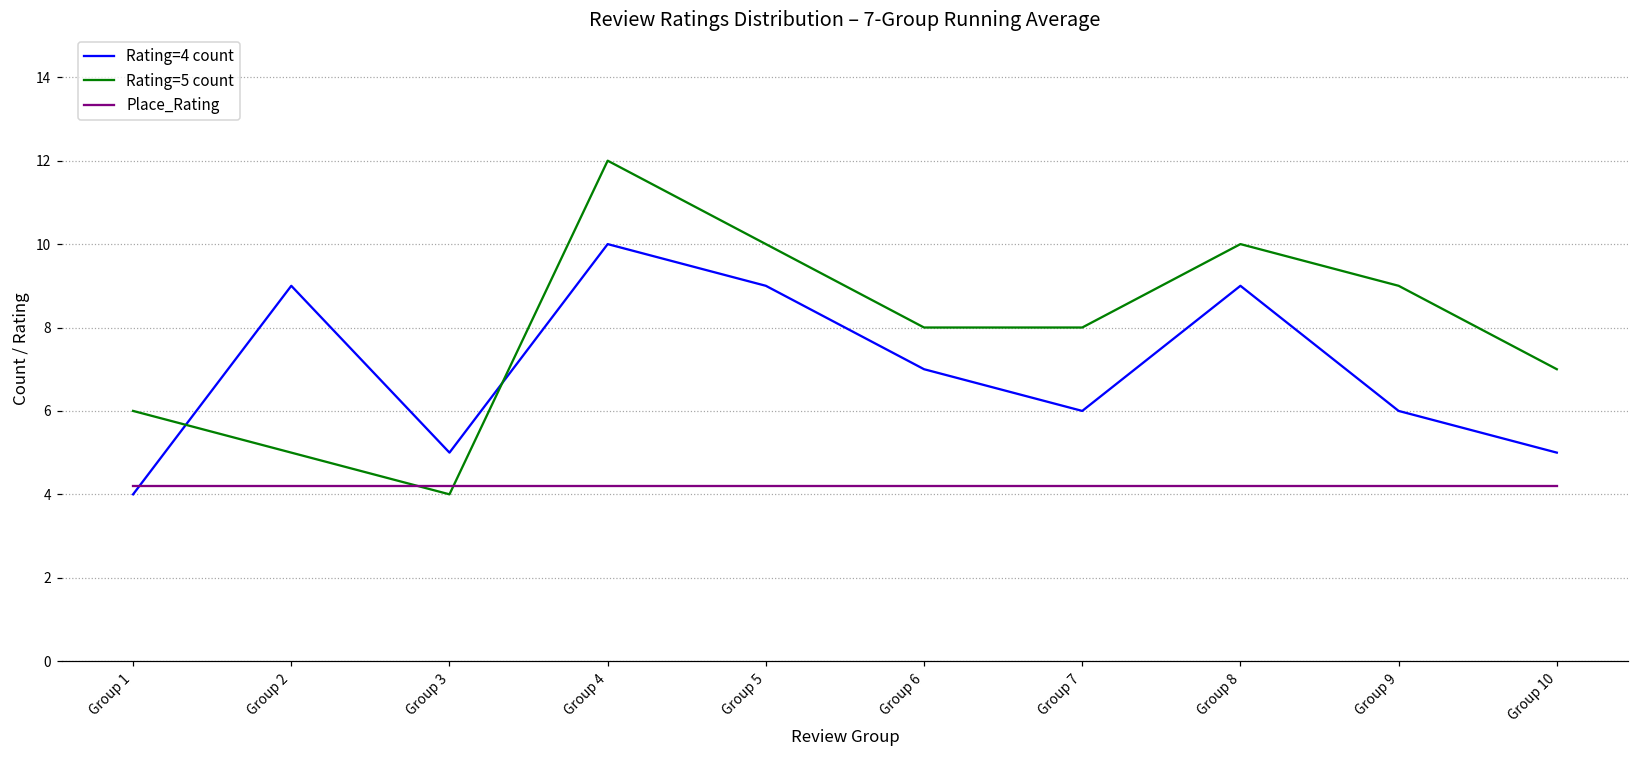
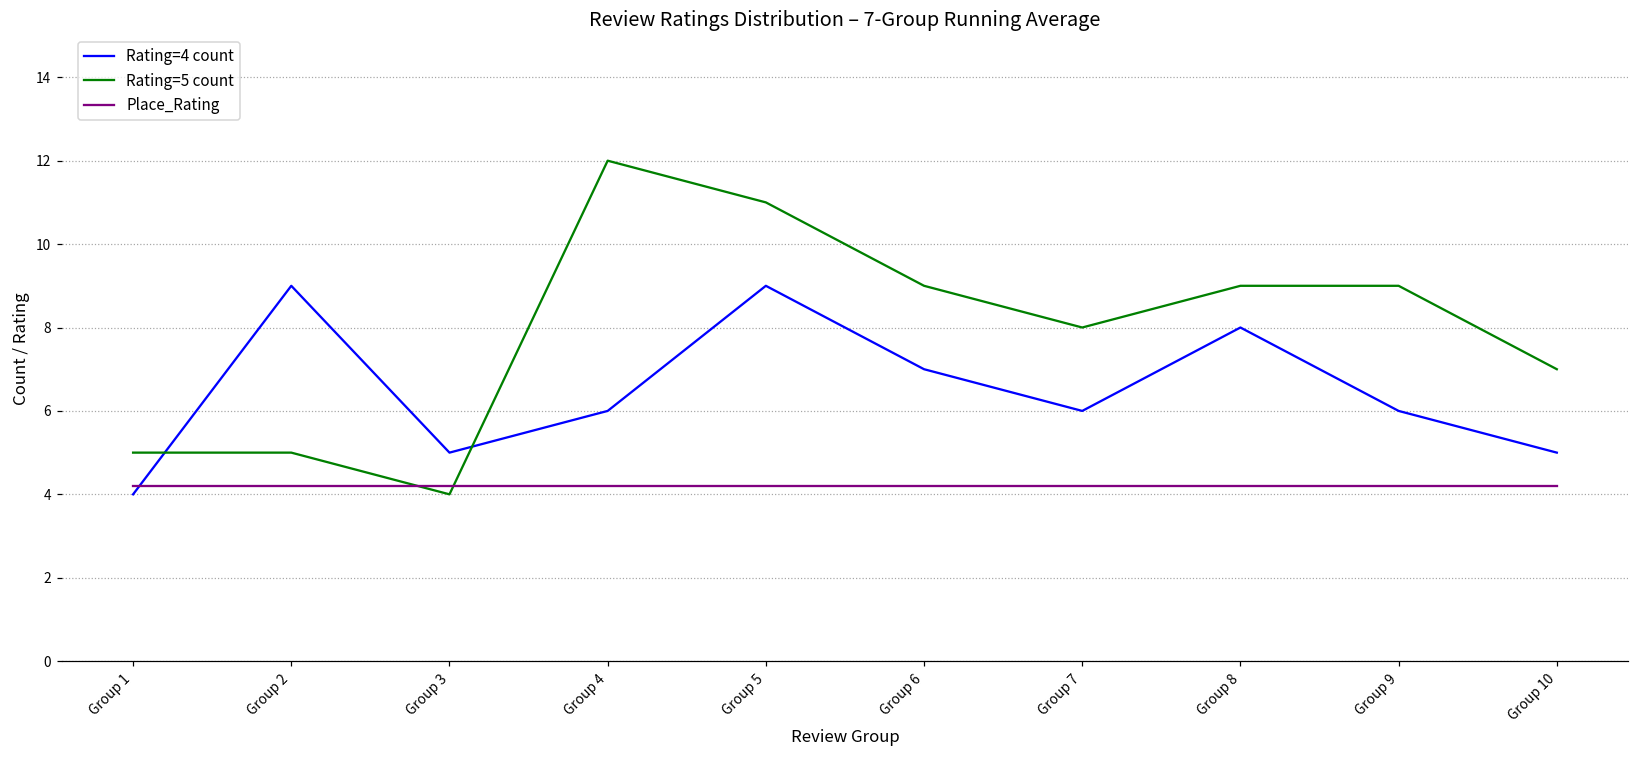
Rating=5 count, Group 1: 6 -> 5
Rating=4 count, Group 4: 10 -> 6
Rating=5 count, Group 5: 10 -> 11
Rating=5 count, Group 6: 8 -> 9
Rating=4 count, Group 8: 9 -> 8
Rating=5 count, Group 8: 10 -> 9
